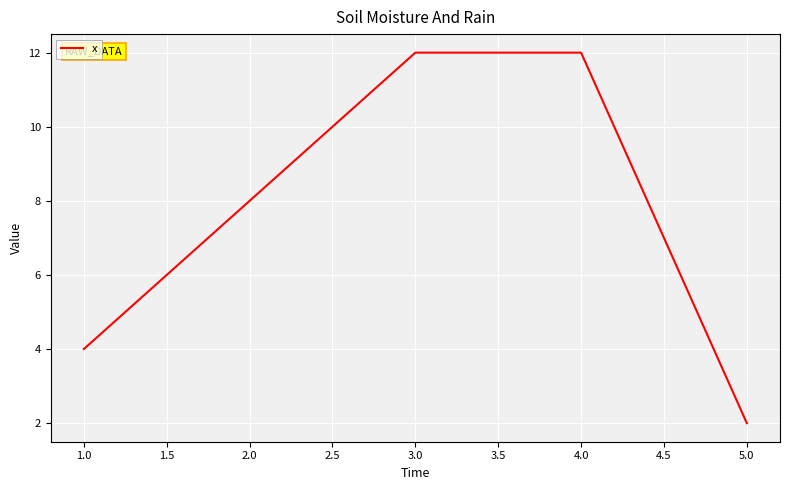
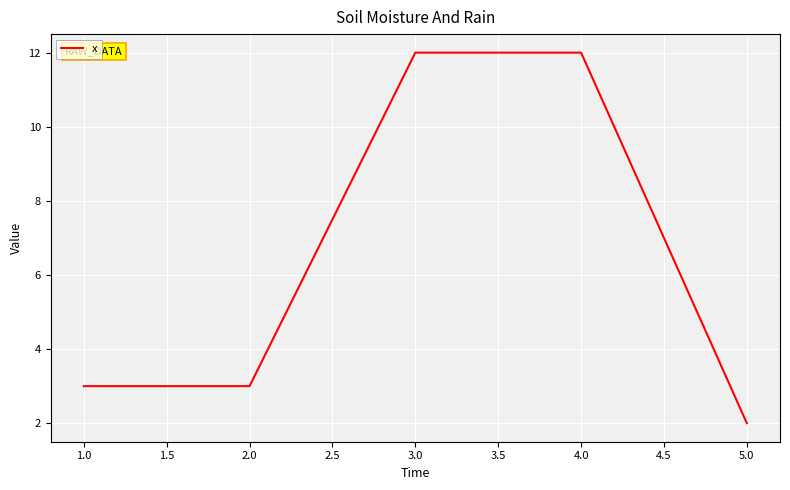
1.0: 4 -> 3
2.0: 8 -> 3
